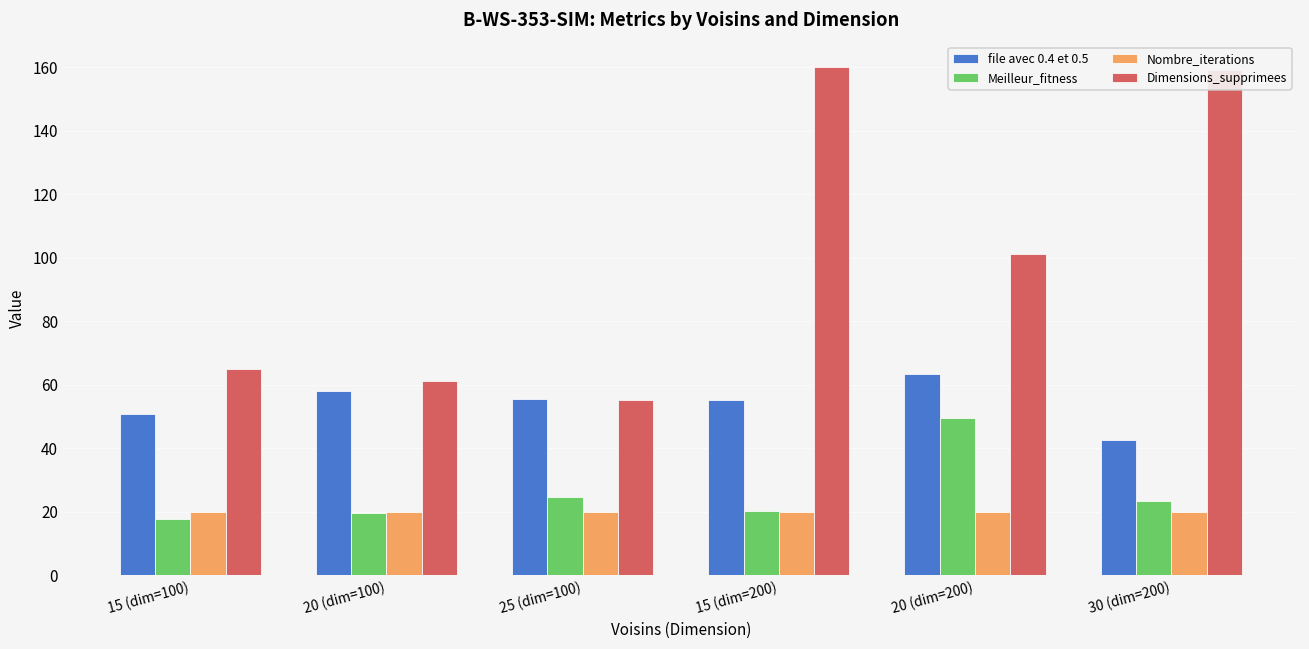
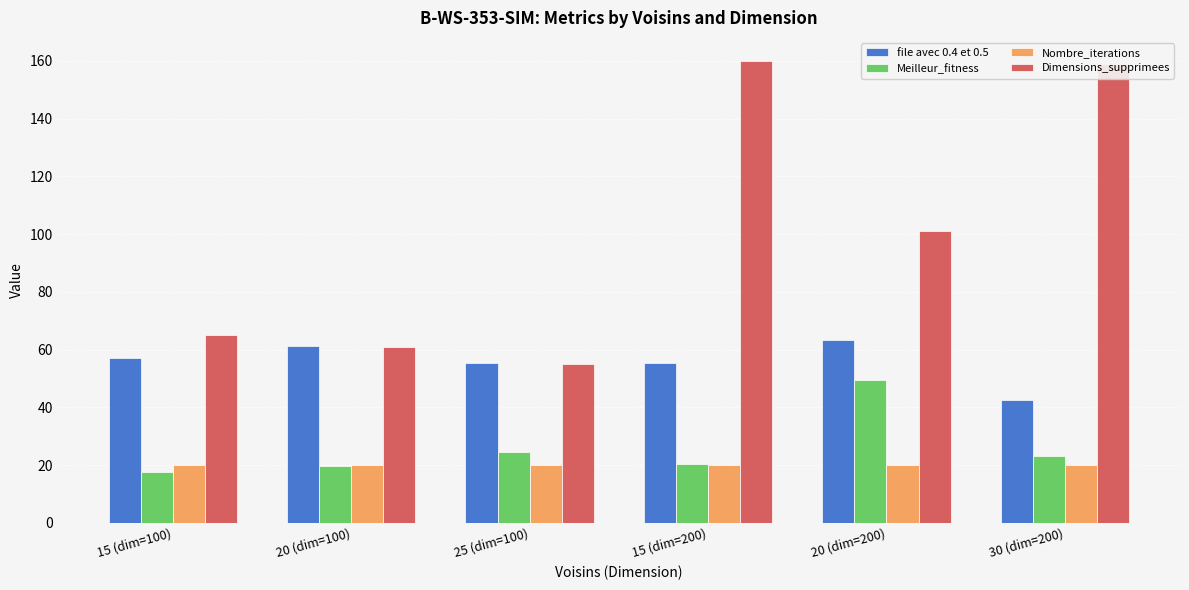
file avec 0.4 et 0.5, 15 (dim=100): 51 -> 57
file avec 0.4 et 0.5, 20 (dim=100): 58 -> 61
